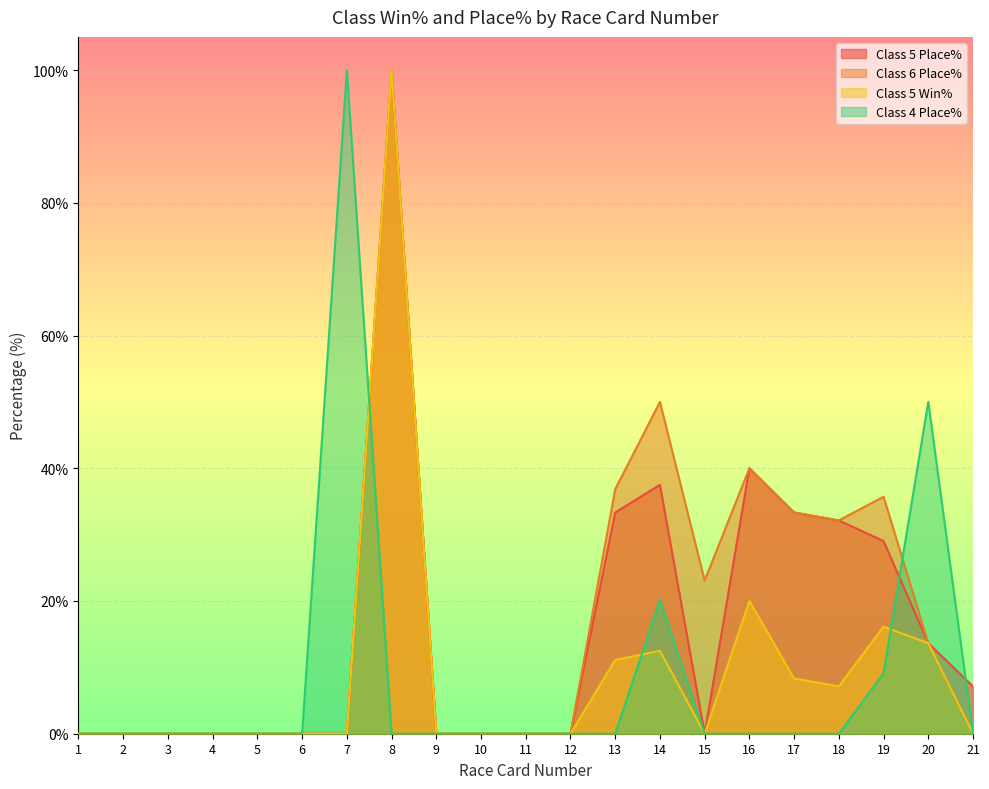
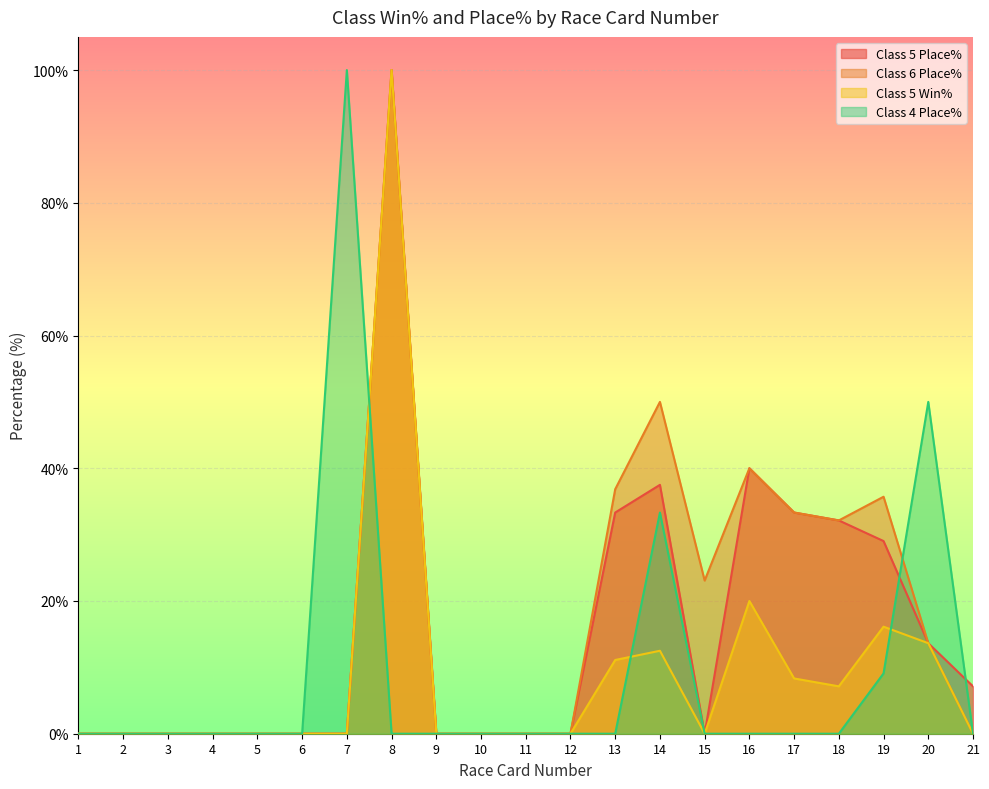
Class 4 Place%, 14: 20% -> 33%
